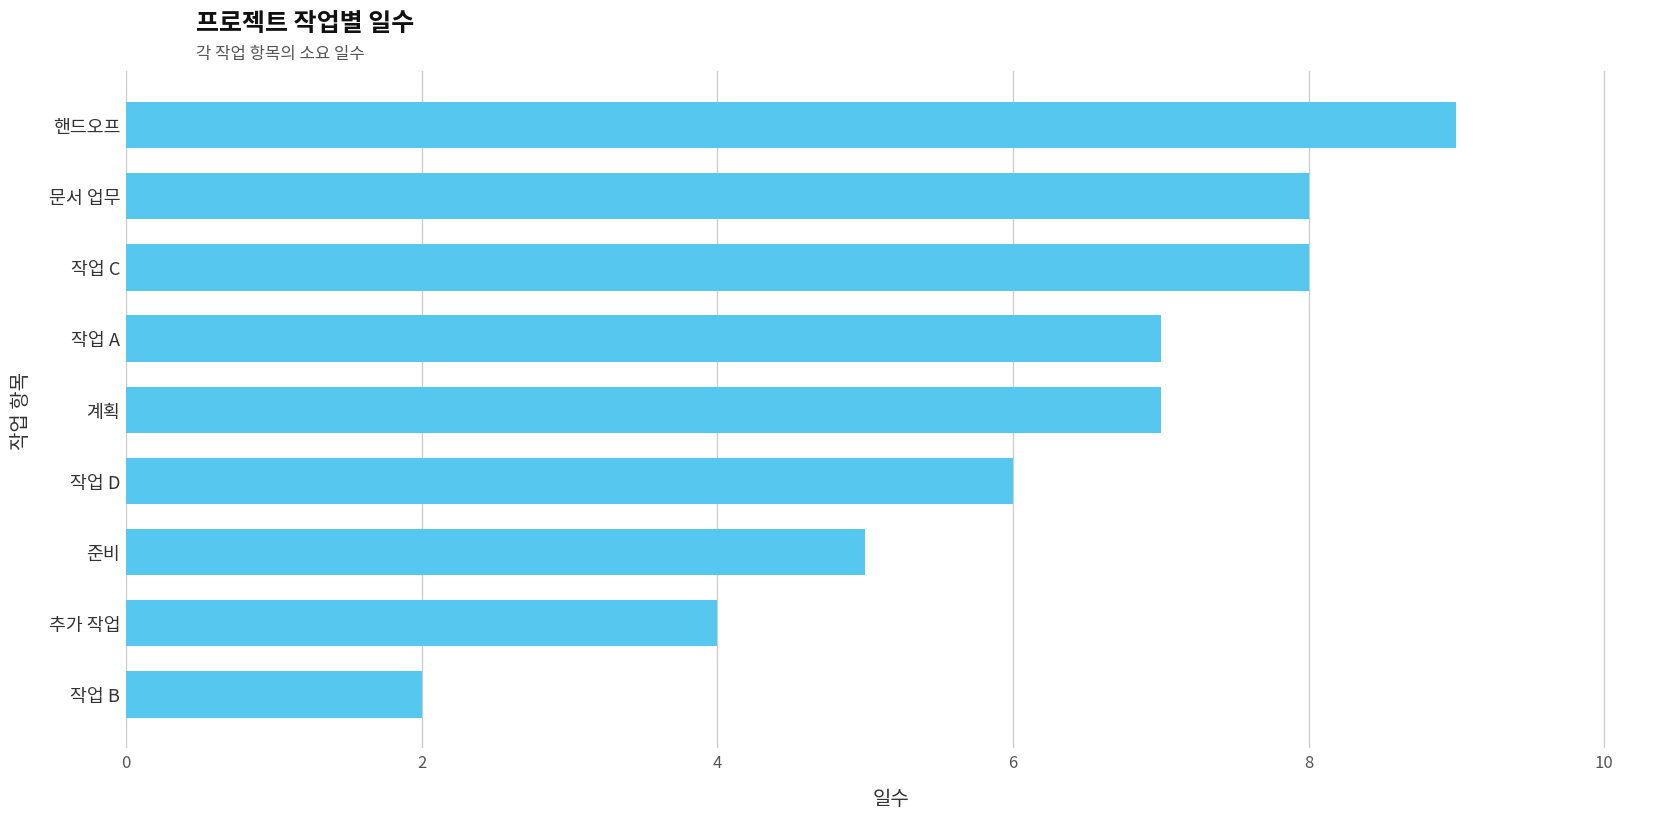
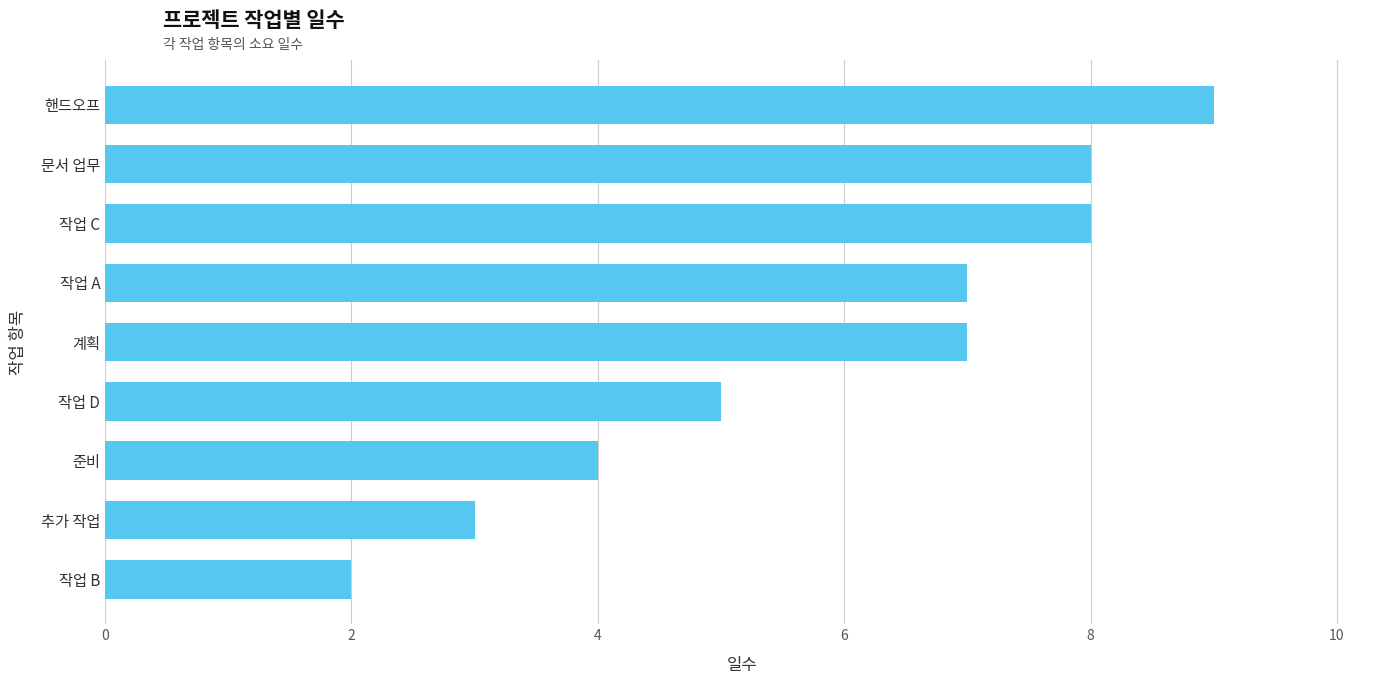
작업 D: 6 -> 5
준비: 5 -> 4
추가 작업: 4 -> 3
